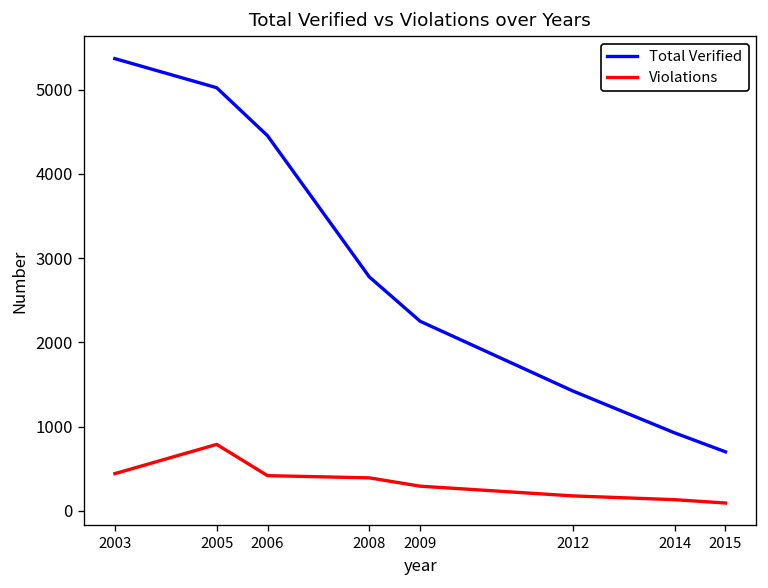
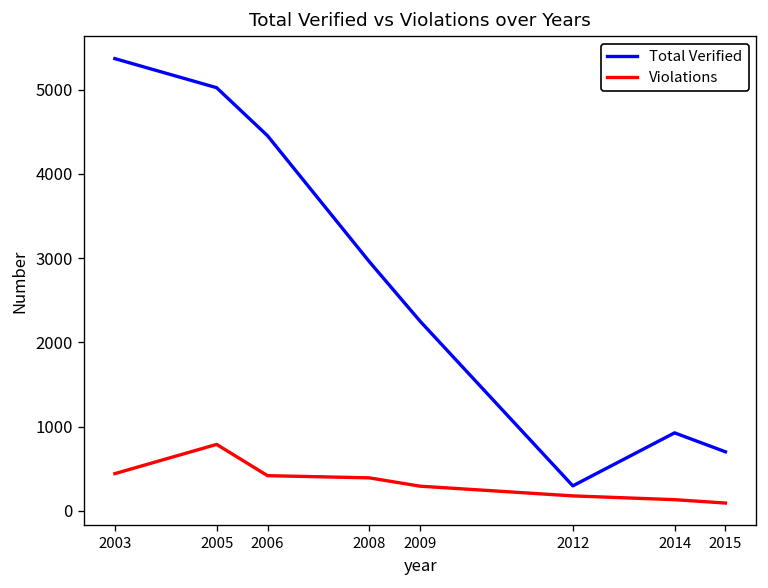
Total Verified, 2008: 2800 -> 3000
Total Verified, 2012: 1400 -> 300
